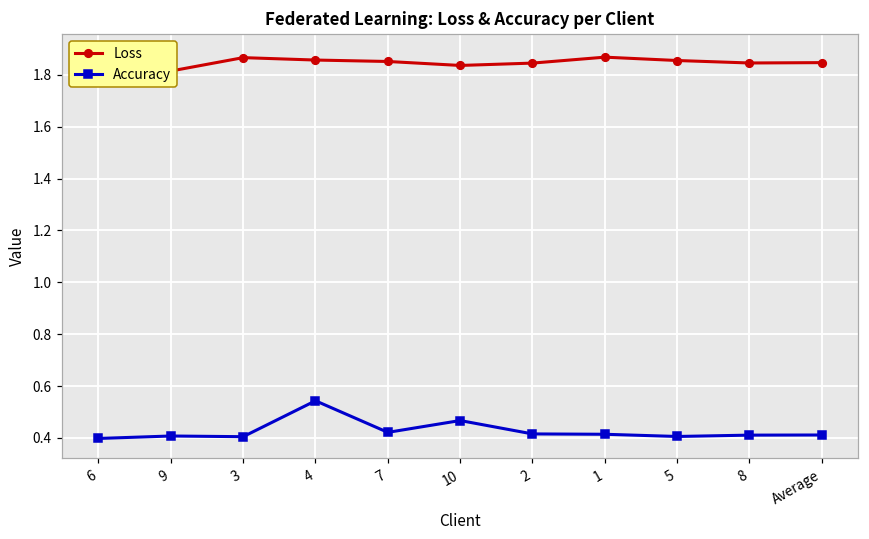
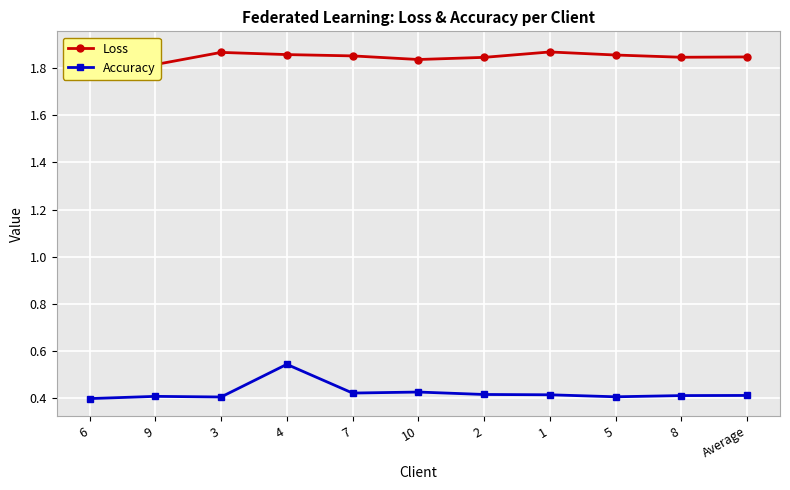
Accuracy, 10: 0.47 -> 0.43
